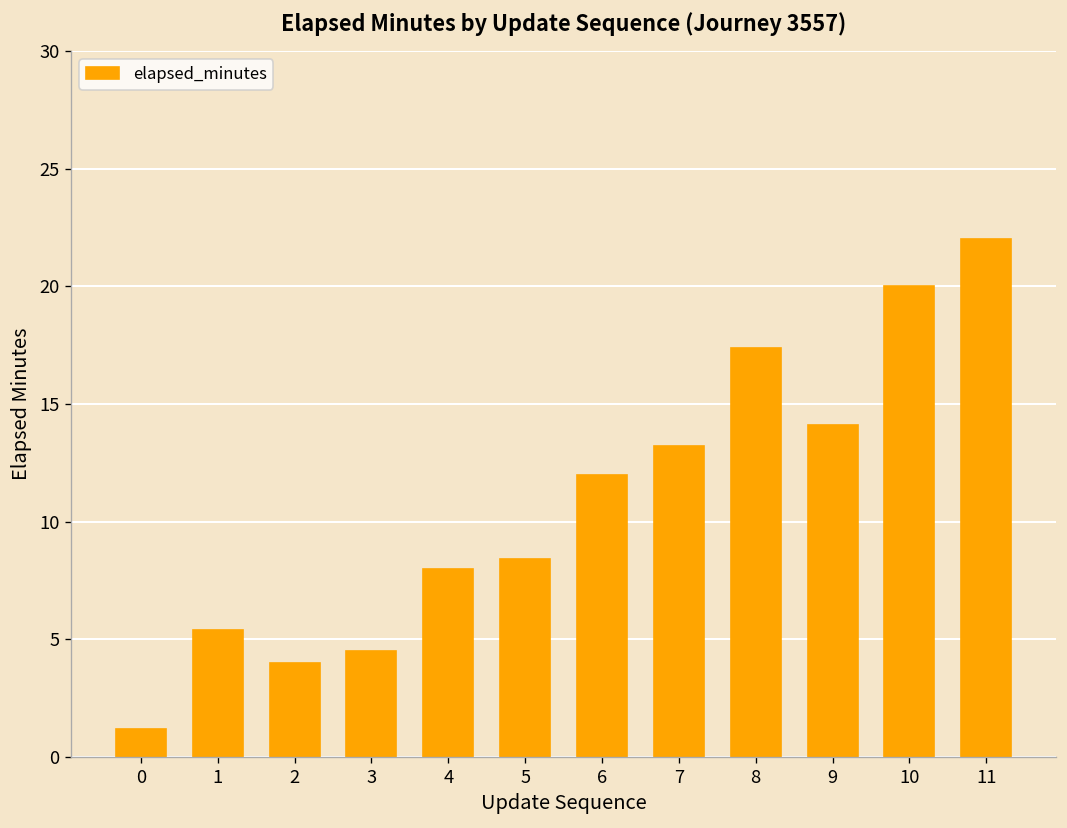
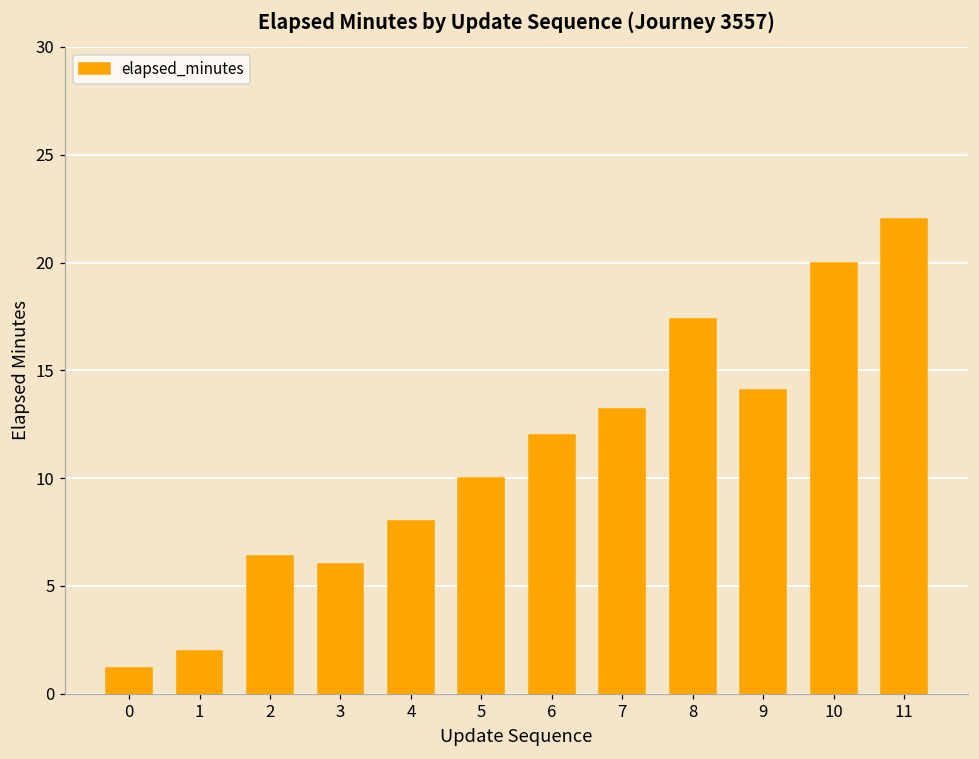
1: 5.4 -> 2.0
2: 4.0 -> 6.4
3: 4.5 -> 6.0
5: 8.4 -> 10.0
